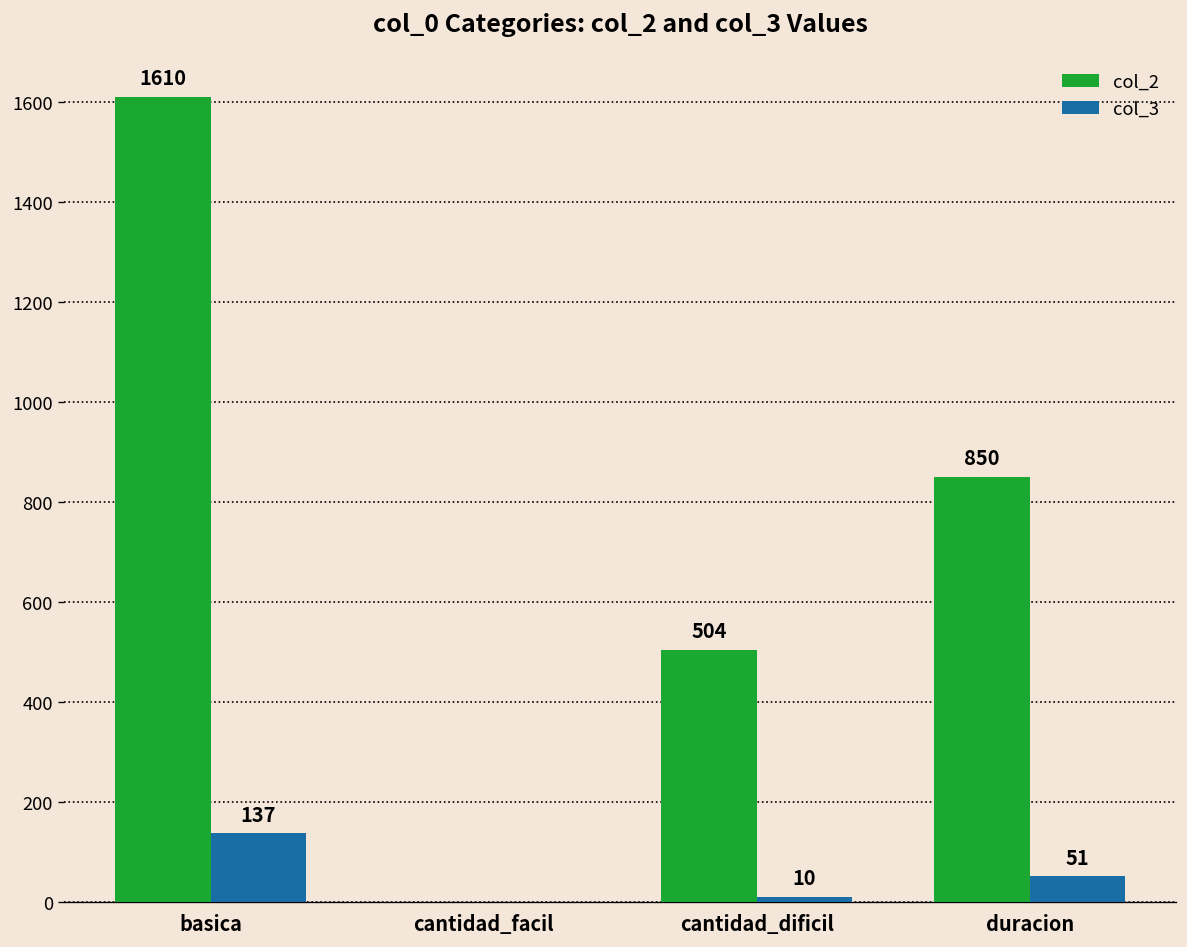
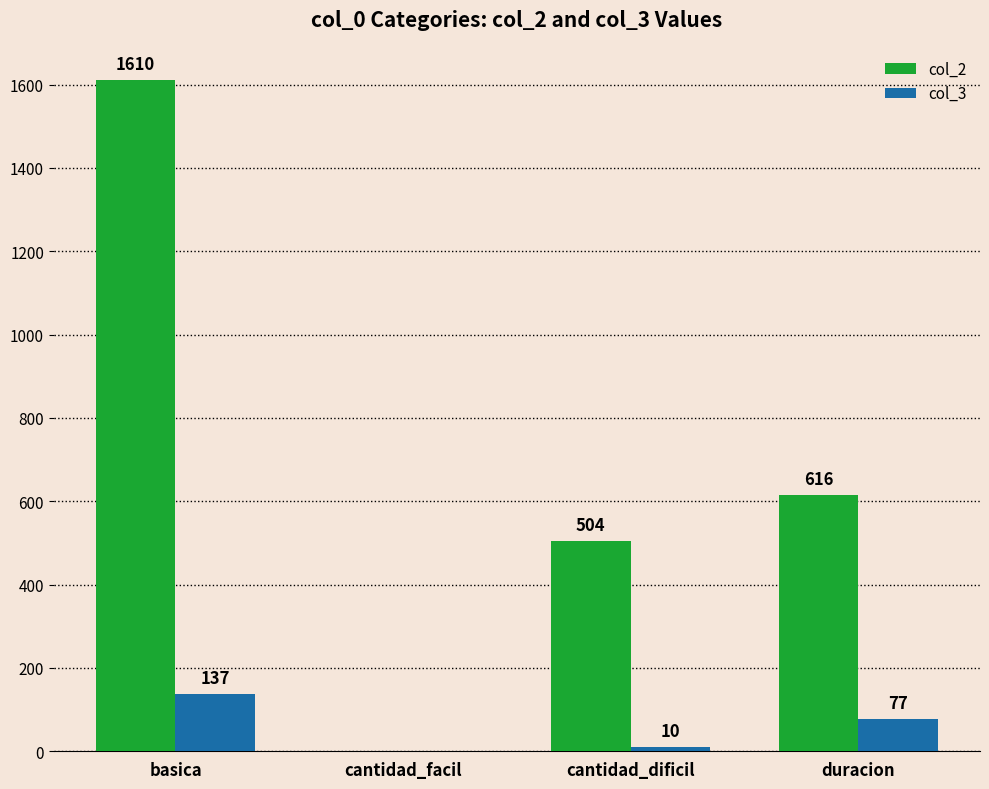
col_2, duracion: 850 -> 616
col_3, duracion: 51 -> 77
